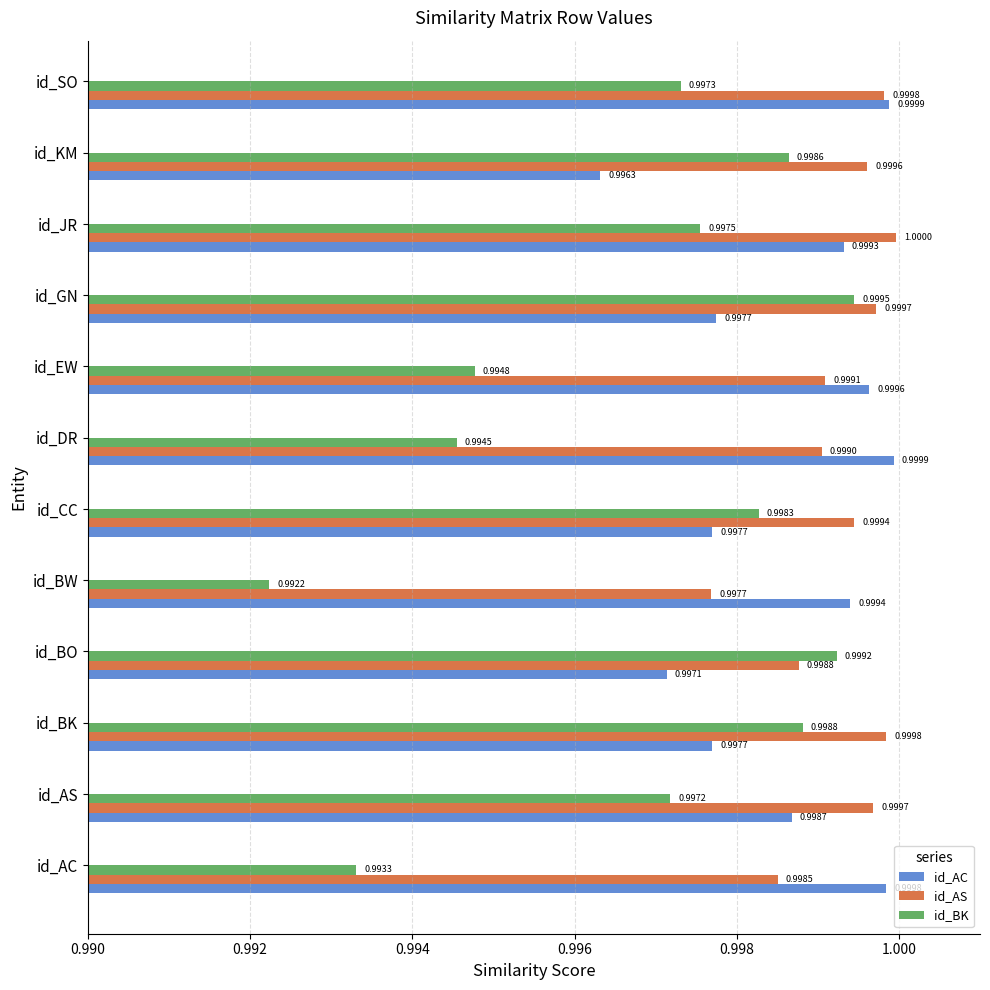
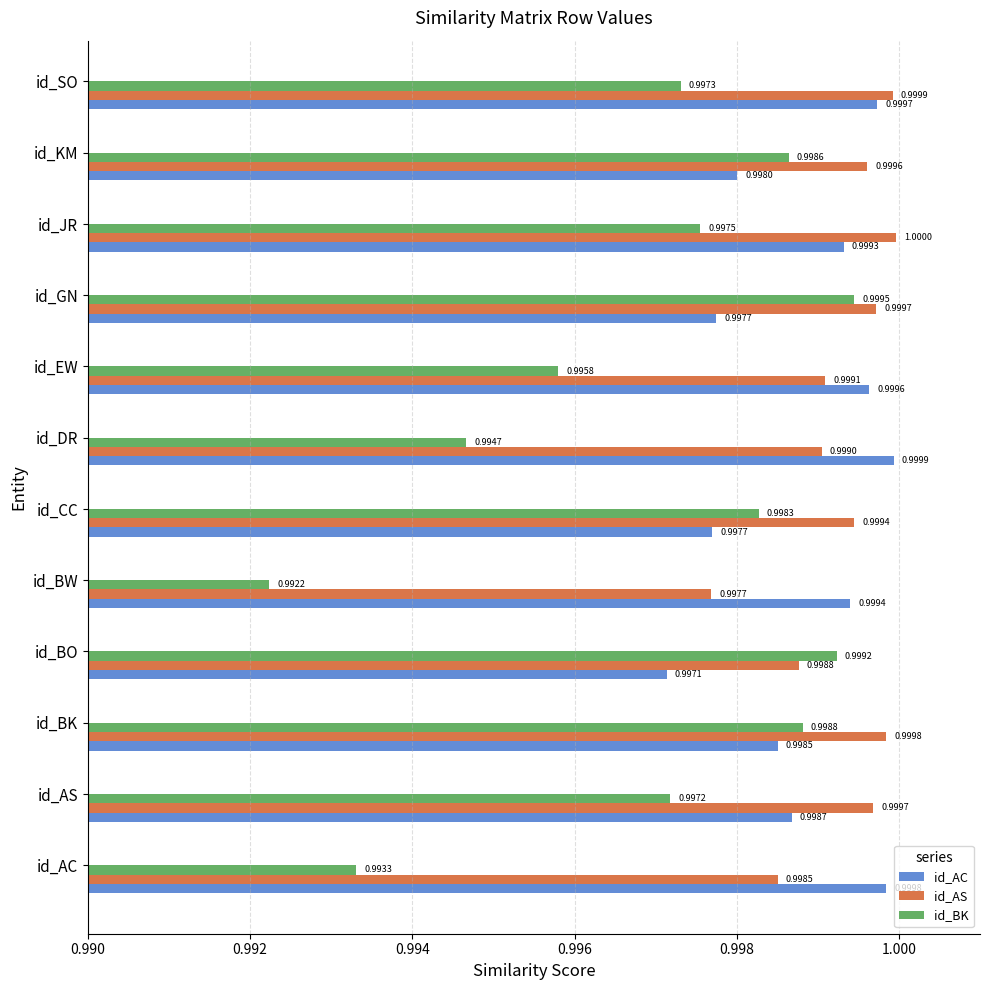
id_AS, id_SO: 0.9998 -> 0.9999
id_AC, id_SO: 0.9999 -> 0.9997
id_AC, id_KM: 0.9963 -> 0.9980
id_BK, id_EW: 0.9948 -> 0.9958
id_BK, id_DR: 0.9945 -> 0.9947
id_AC, id_BK: 0.9977 -> 0.9985
